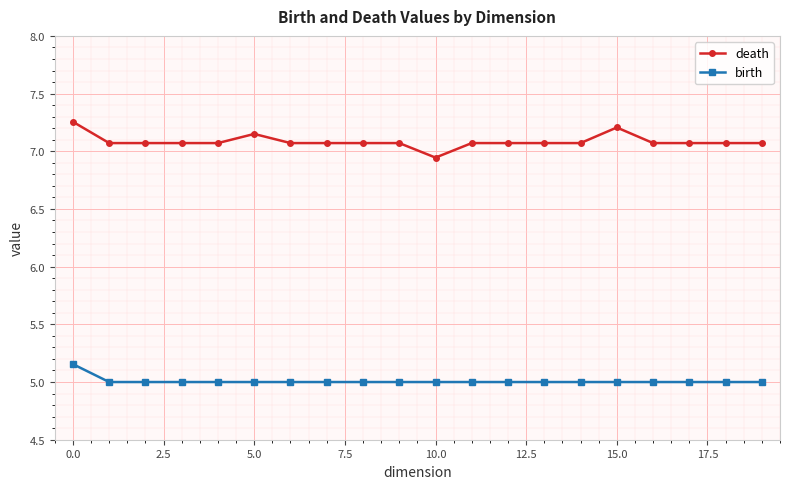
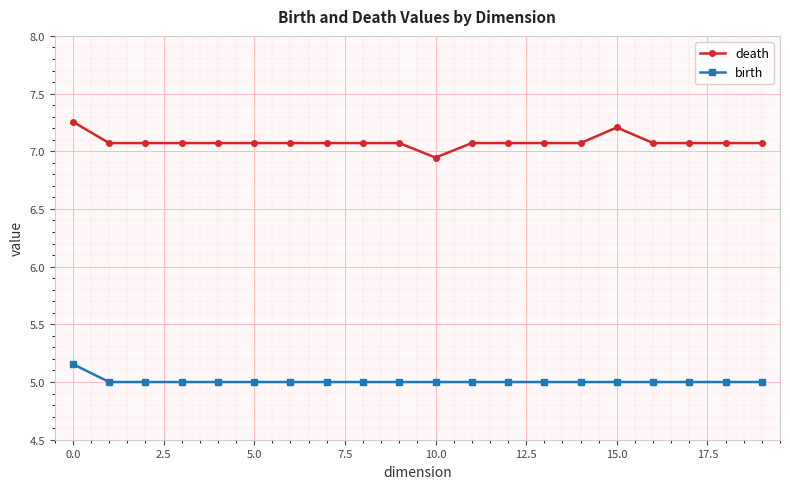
death, 5.0: 7.15 -> 7.07
